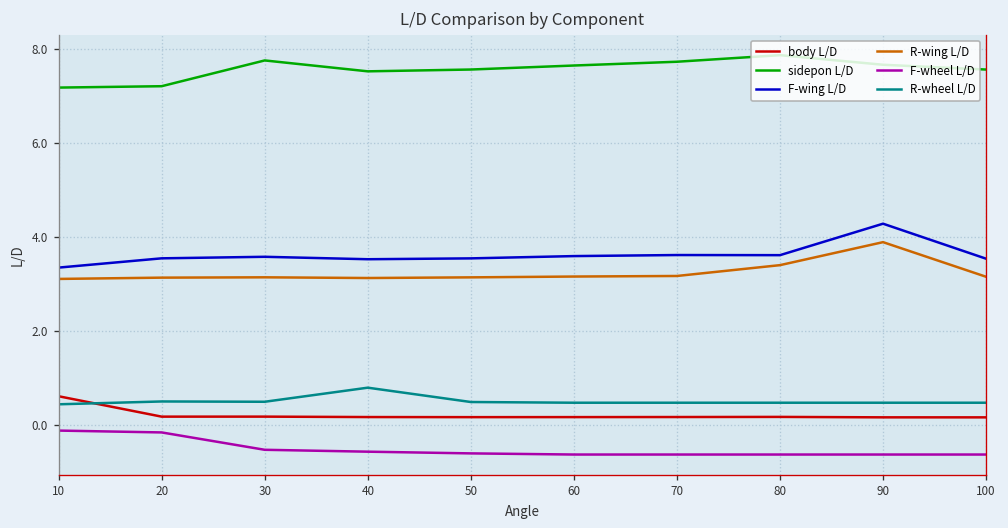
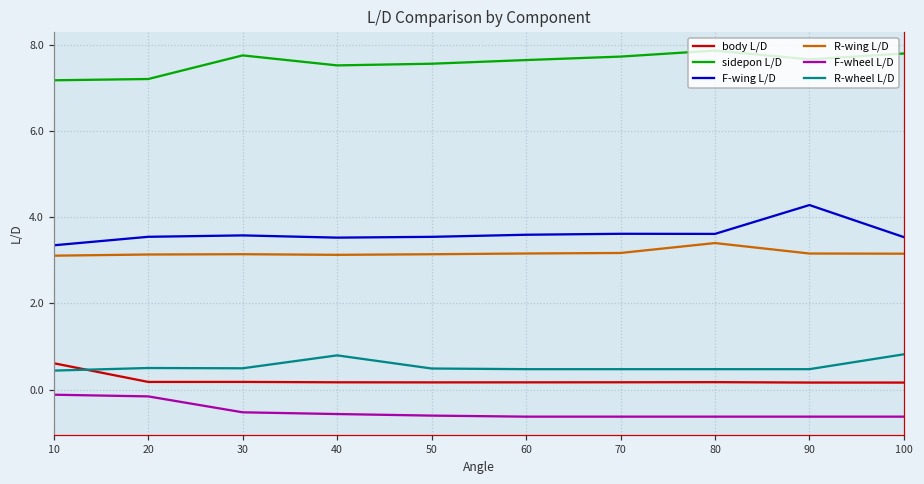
R-wing L/D, 90: 3.9 -> 3.2
sidepon L/D, 100: 7.6 -> 7.8
R-wheel L/D, 100: 0.5 -> 0.8
